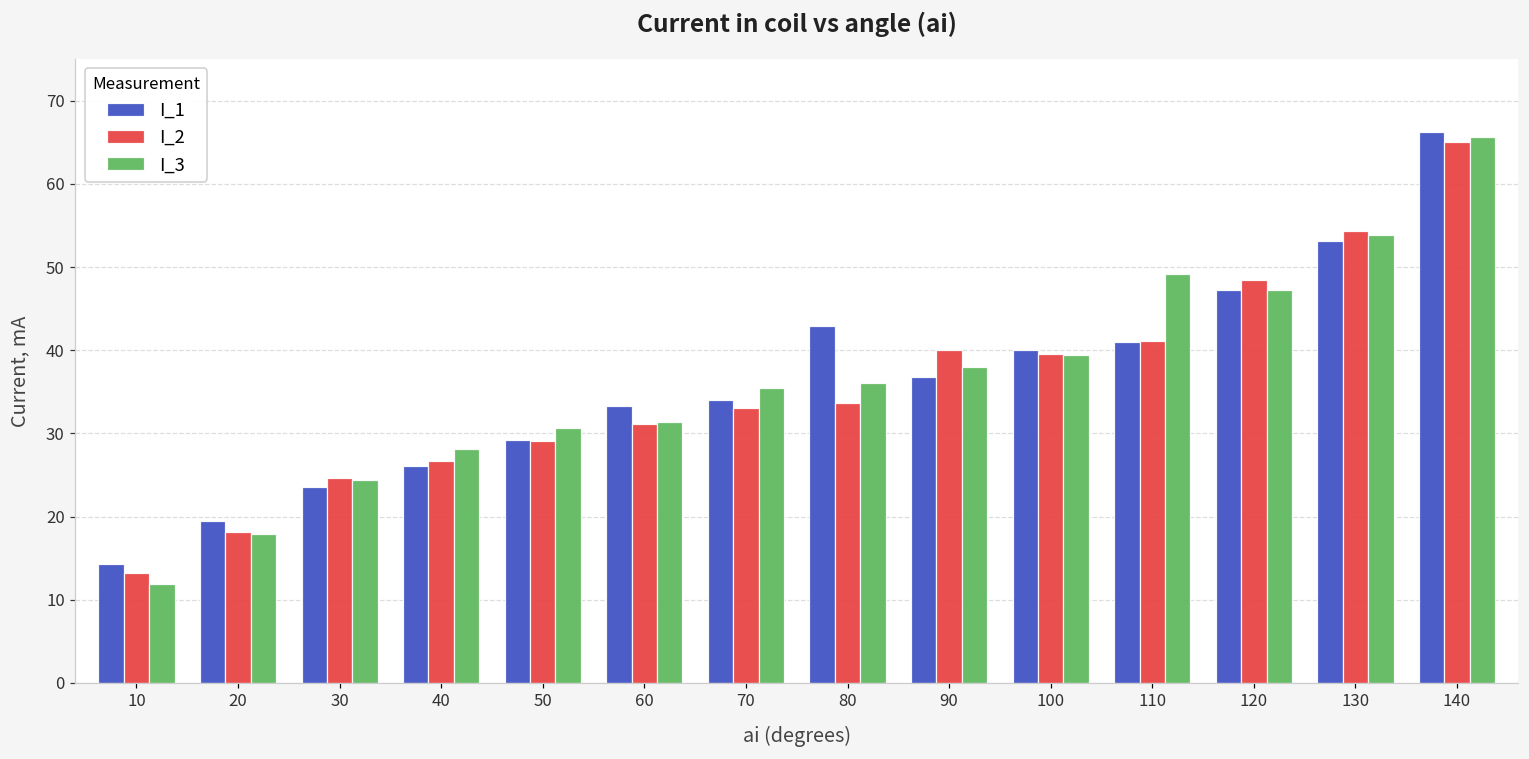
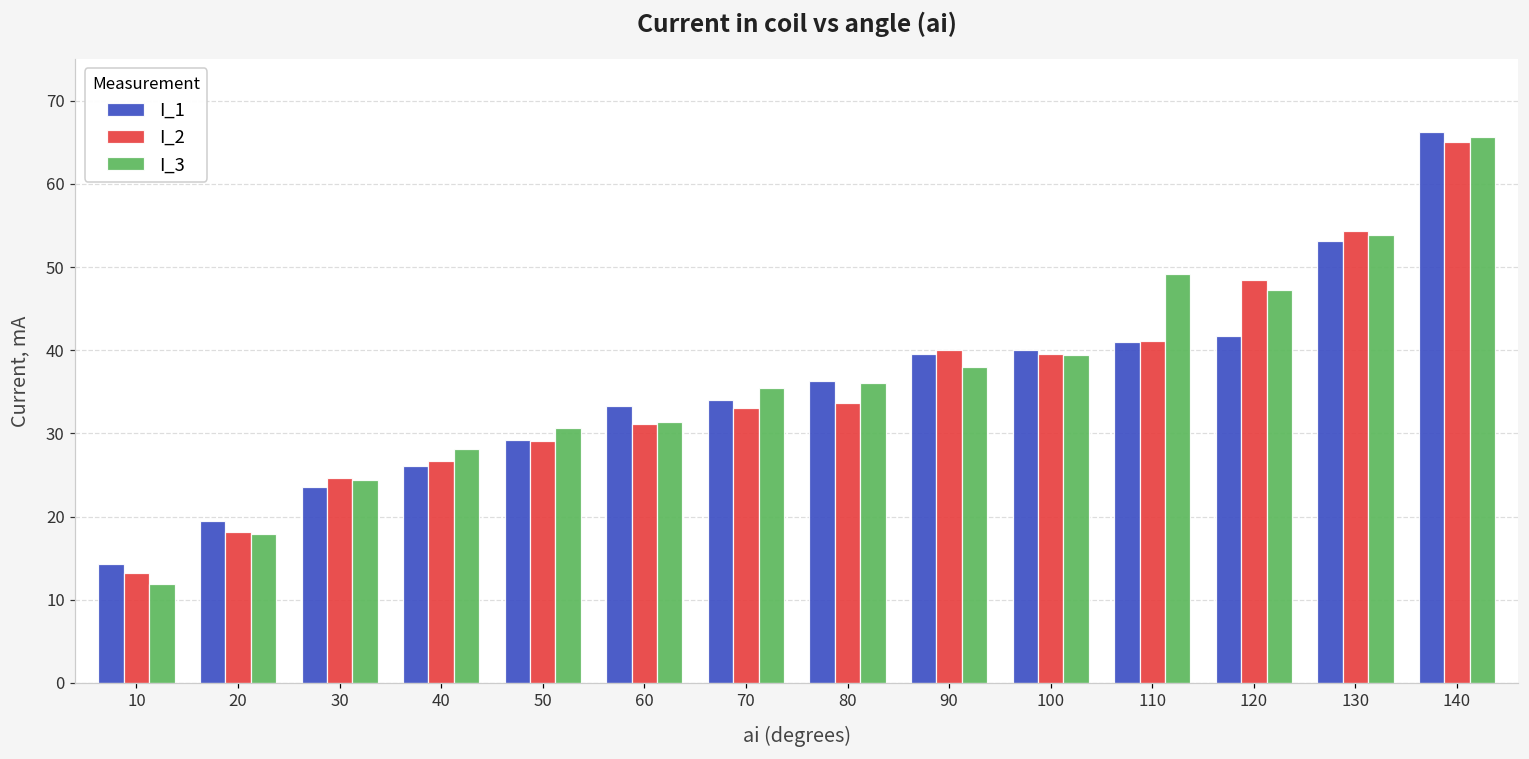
I_1, 80: 43 -> 36
I_1, 90: 37 -> 40
I_1, 120: 47 -> 42
